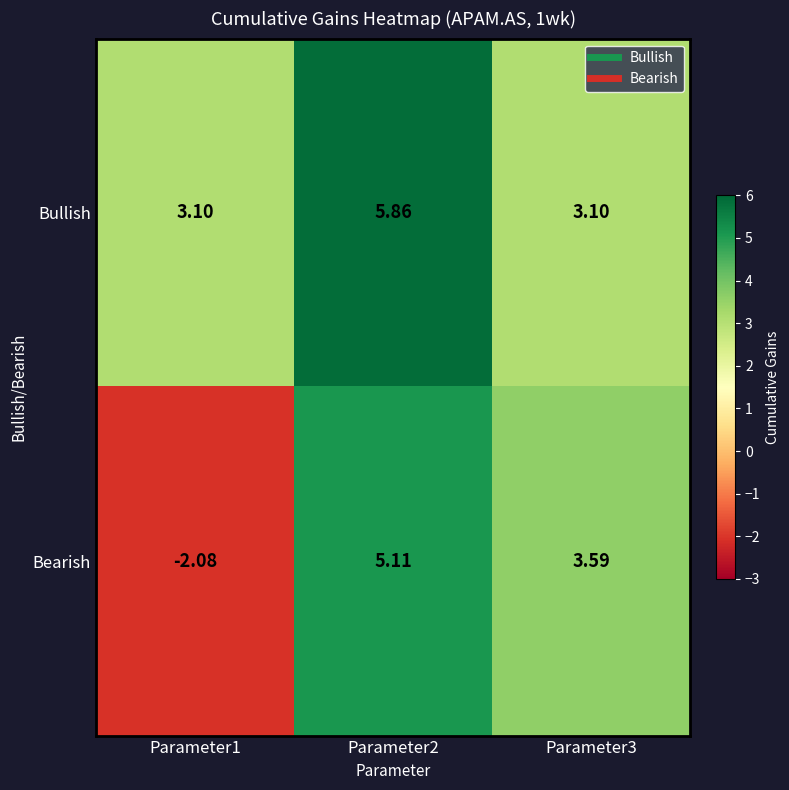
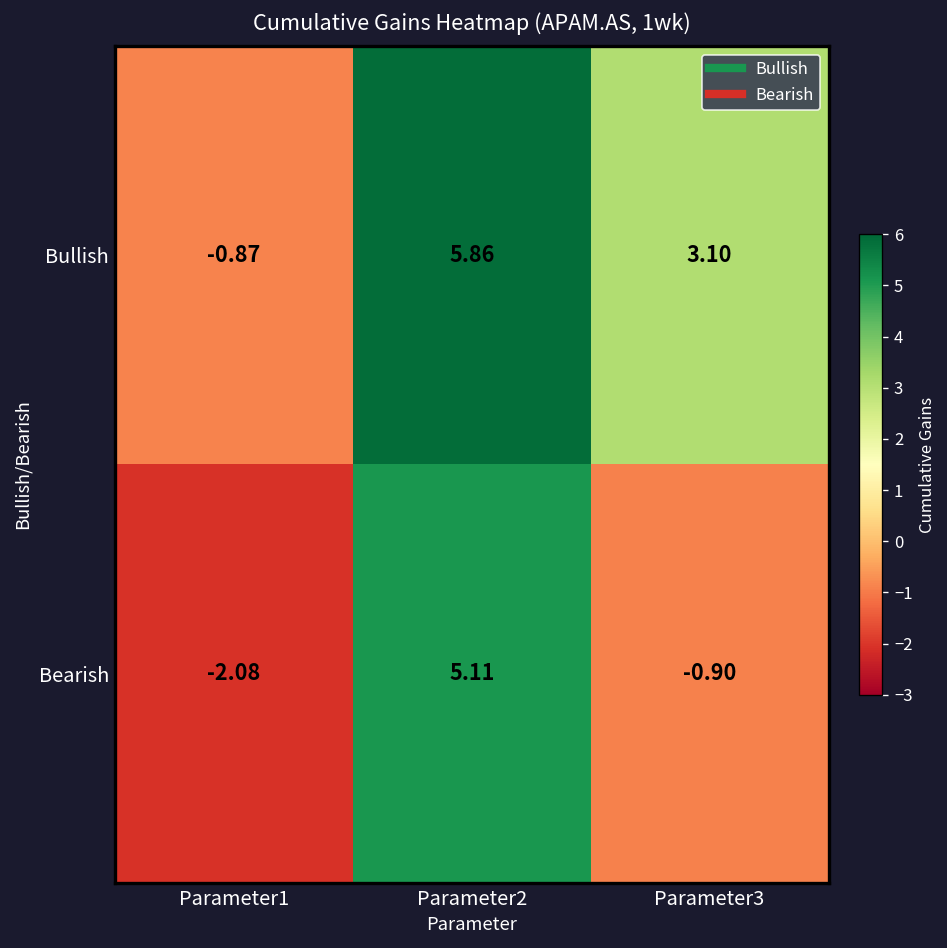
Bullish, Parameter1: 3.10 -> -0.87
Bearish, Parameter3: 3.59 -> -0.90
